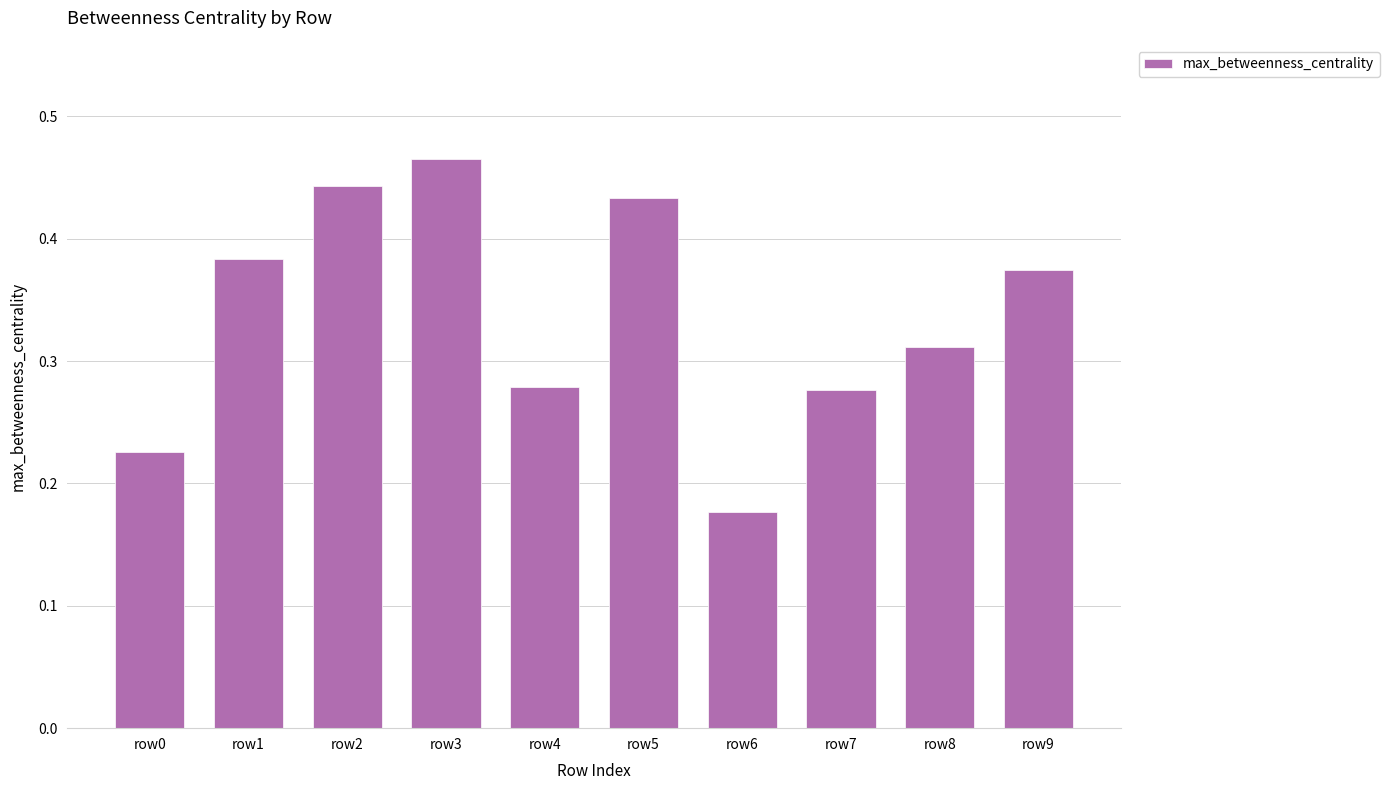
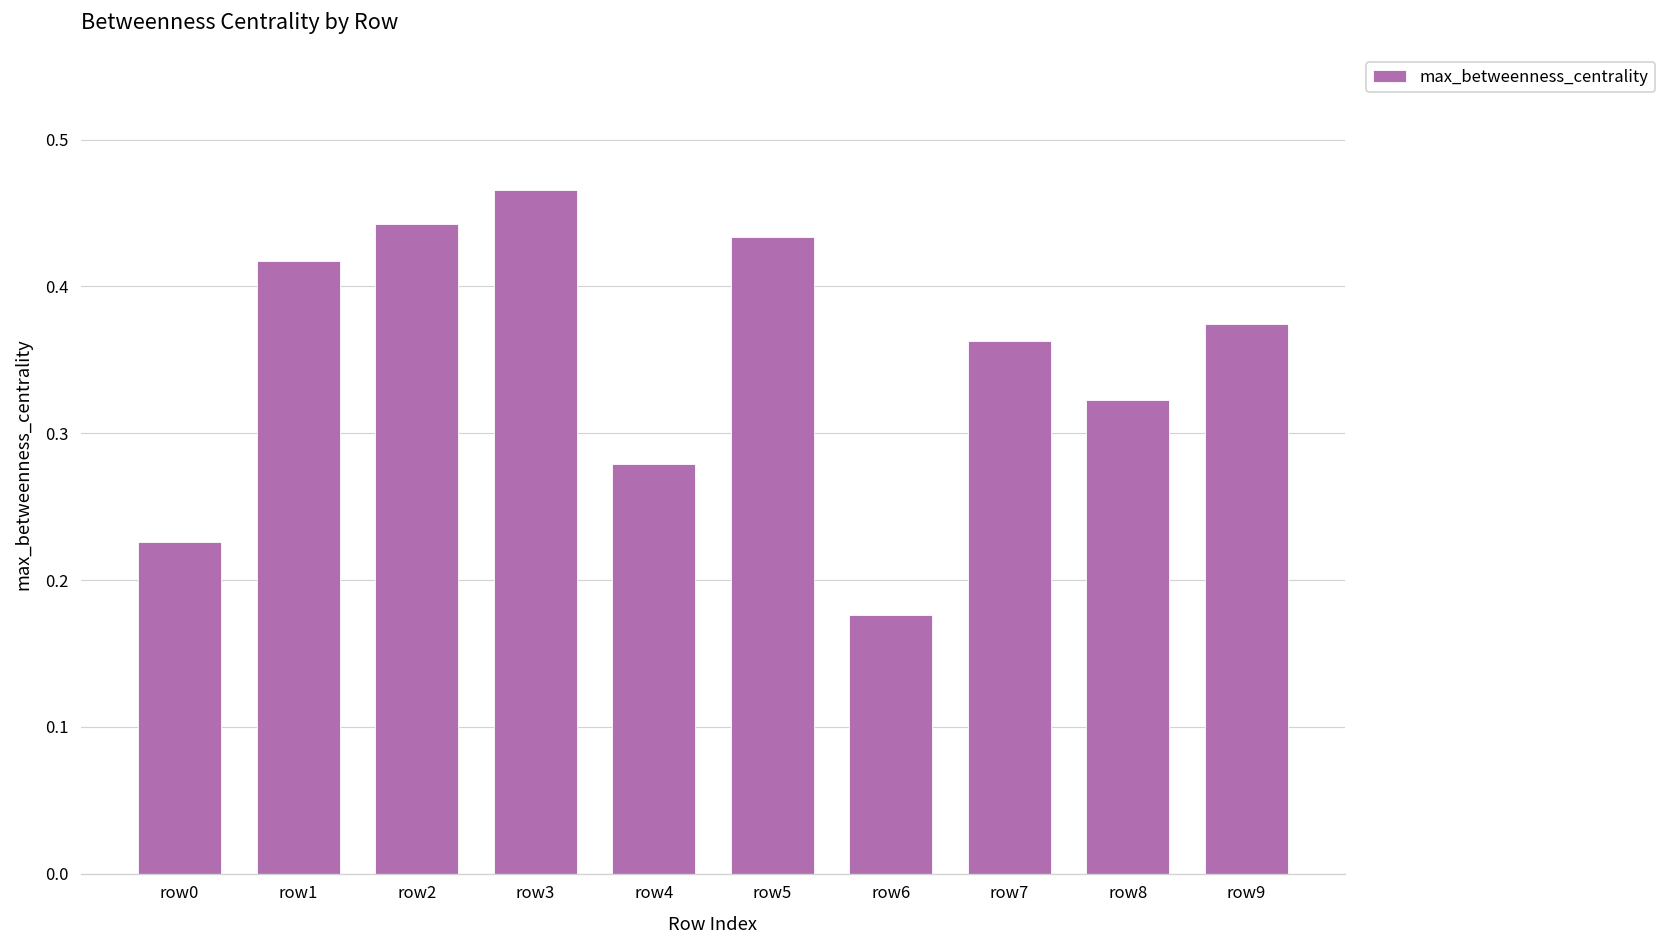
row1: 0.383 -> 0.417
row7: 0.276 -> 0.363
row8: 0.312 -> 0.323
